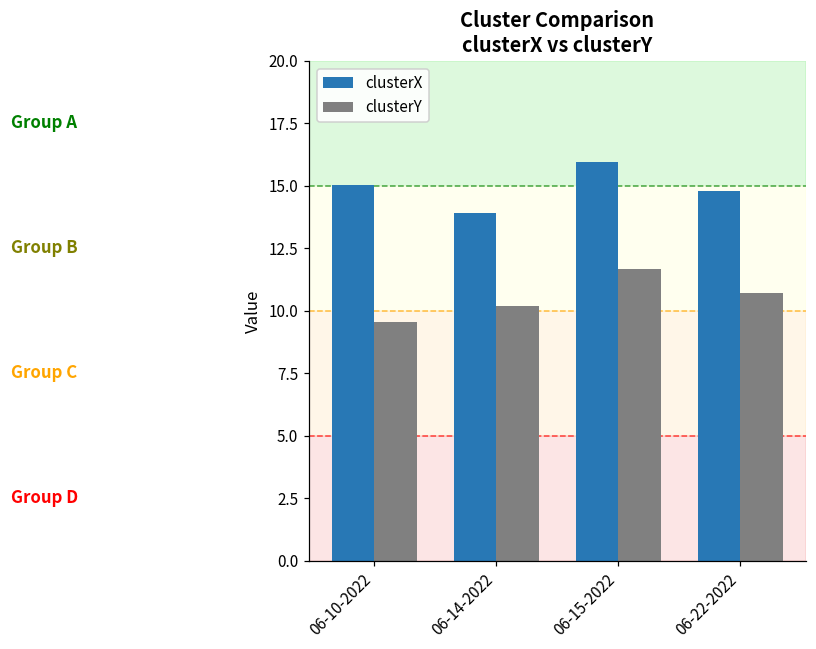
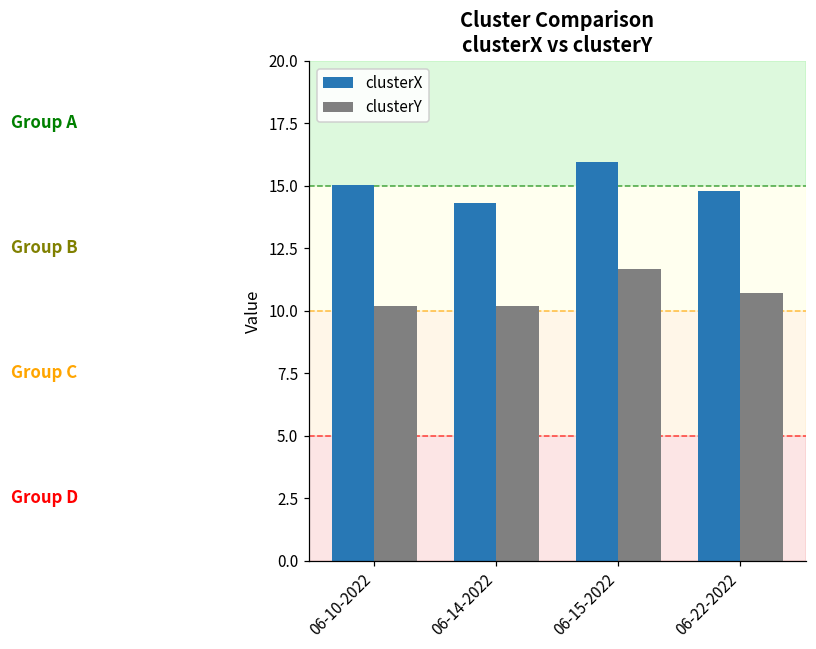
clusterY, 06-10-2022: 9.6 -> 10.2
clusterX, 06-14-2022: 13.9 -> 14.3
